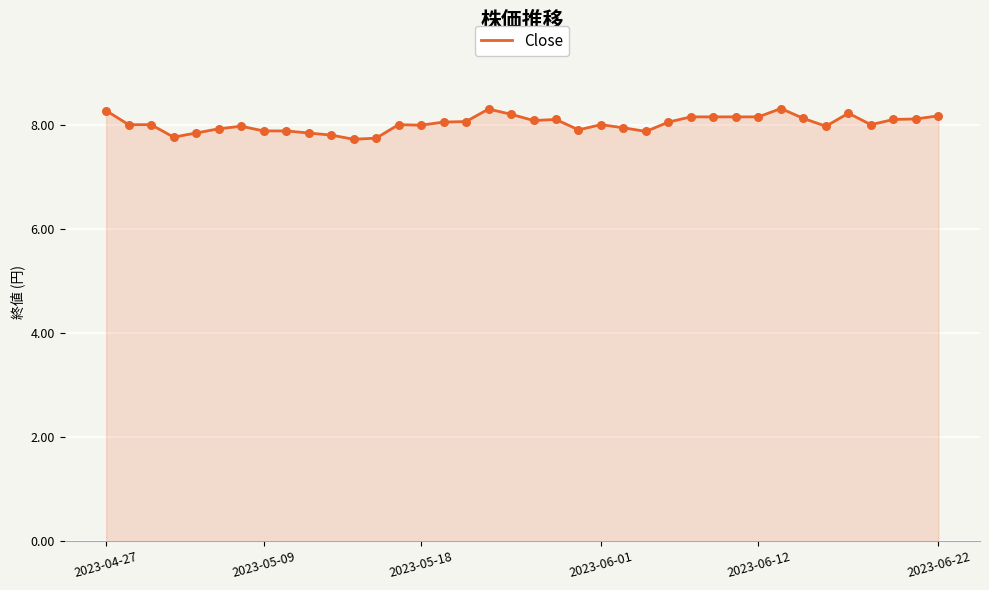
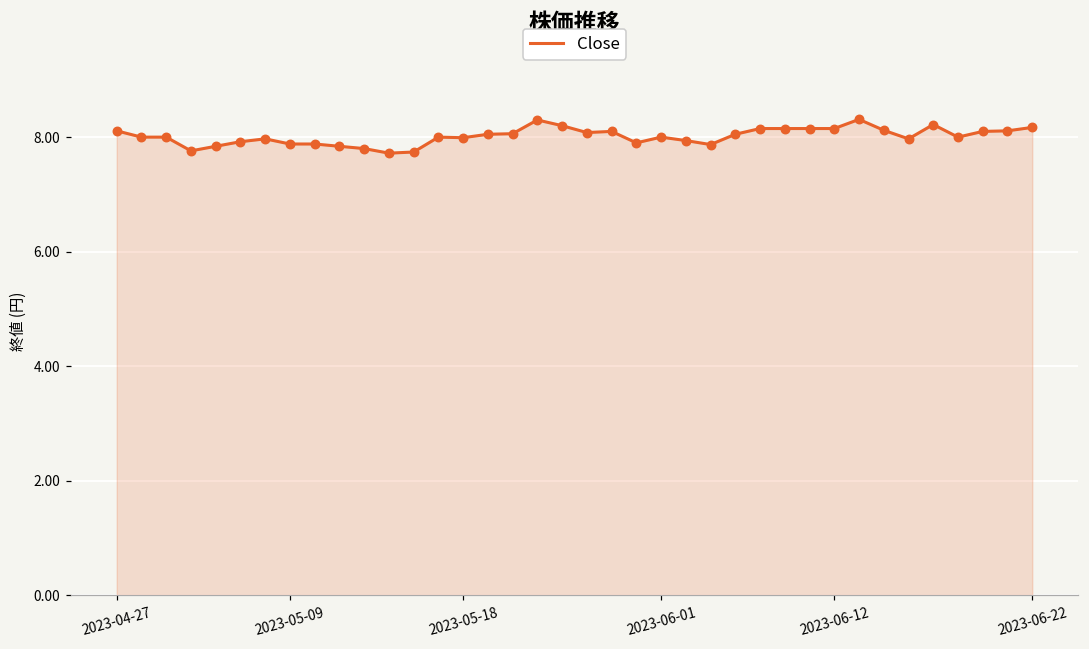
2023-04-27: 8.3 -> 8.1
